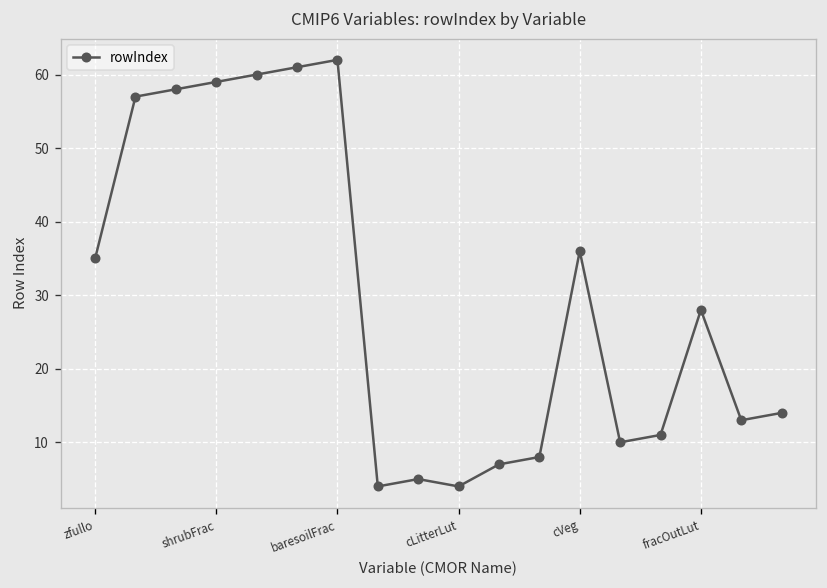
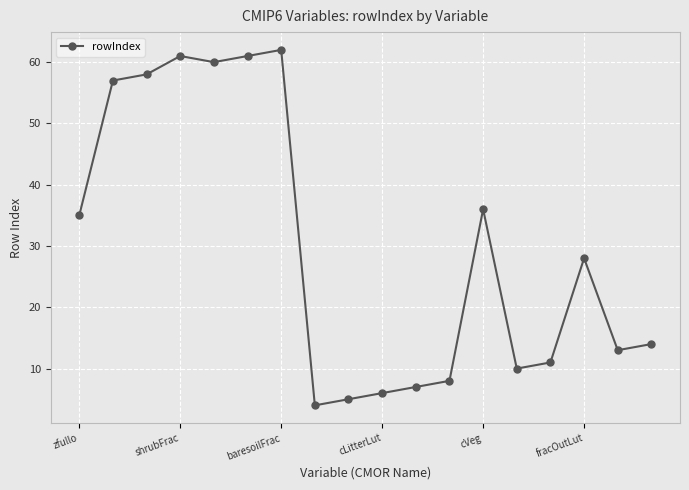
shrubFrac: 59 -> 61
cLitterLut: 4 -> 6
